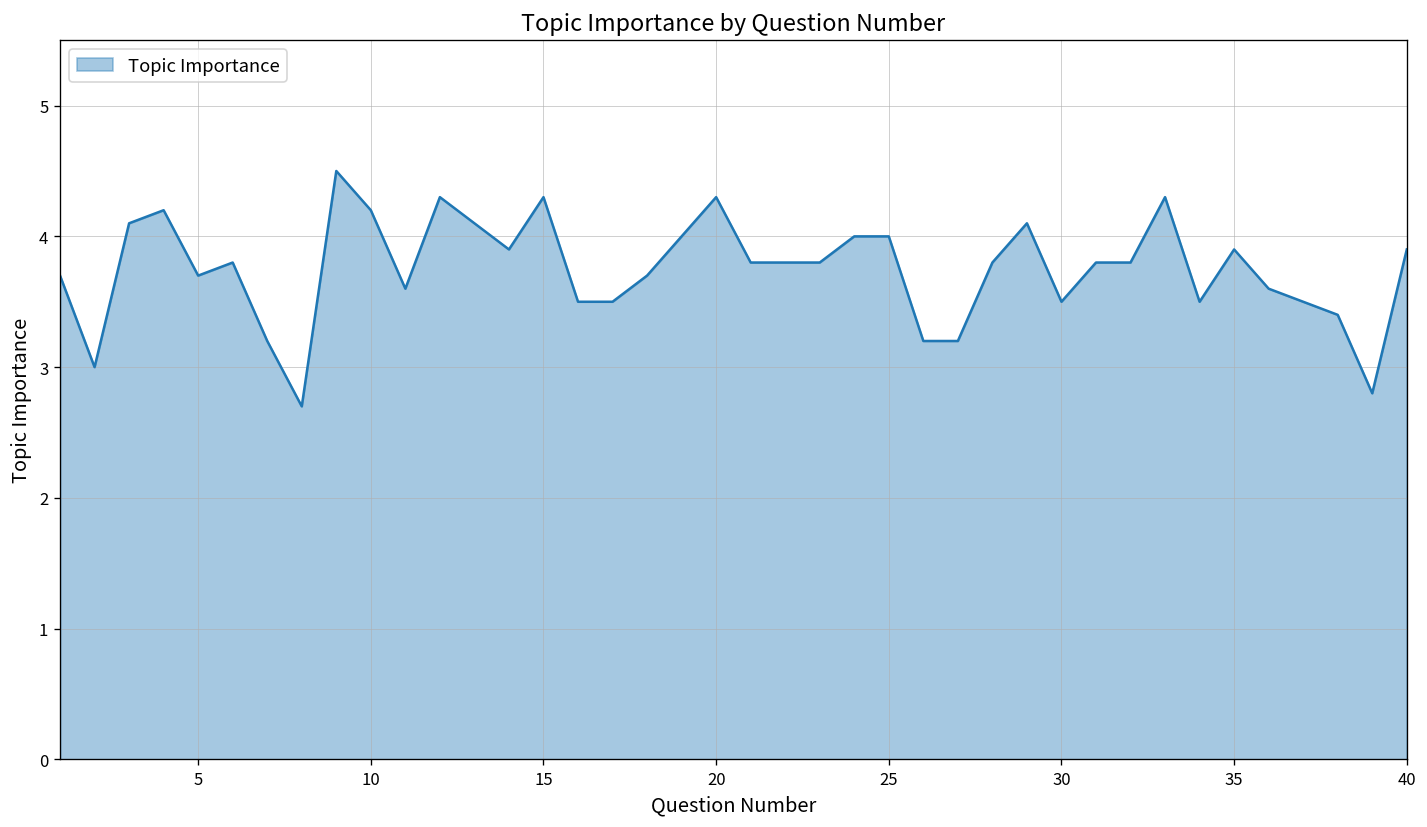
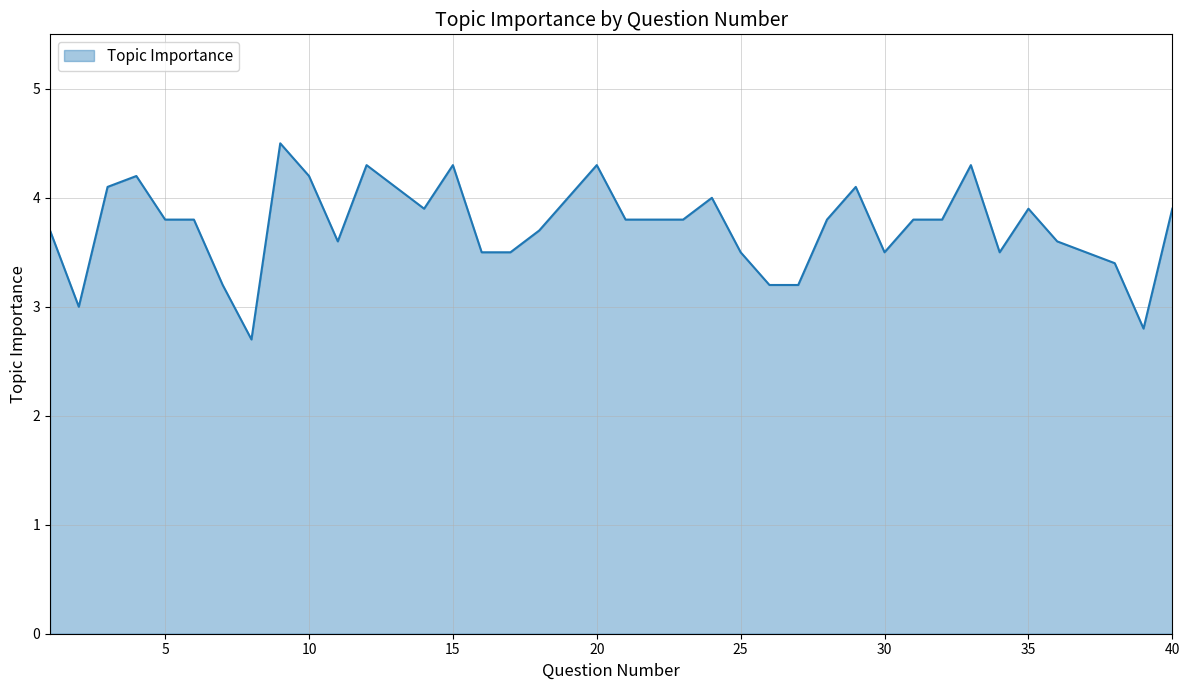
5: 3.7 -> 3.8
25: 4.0 -> 3.5
